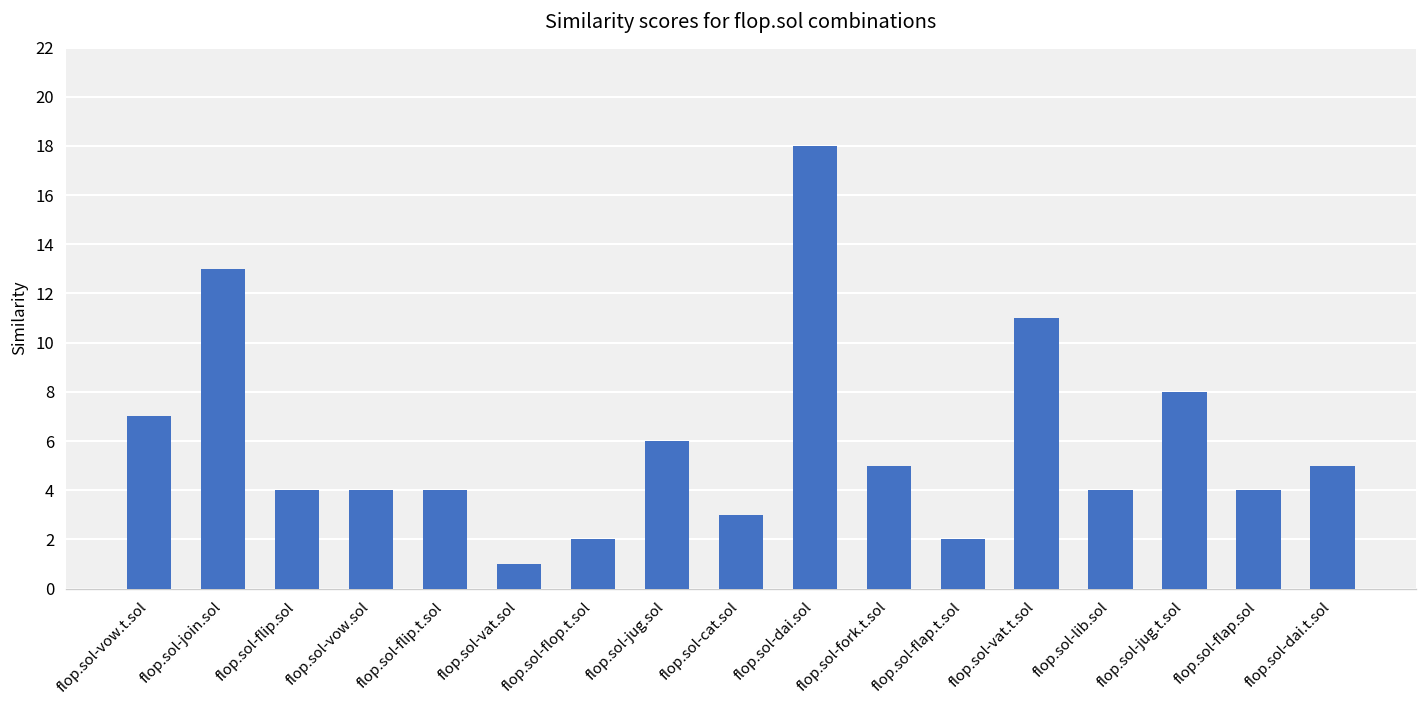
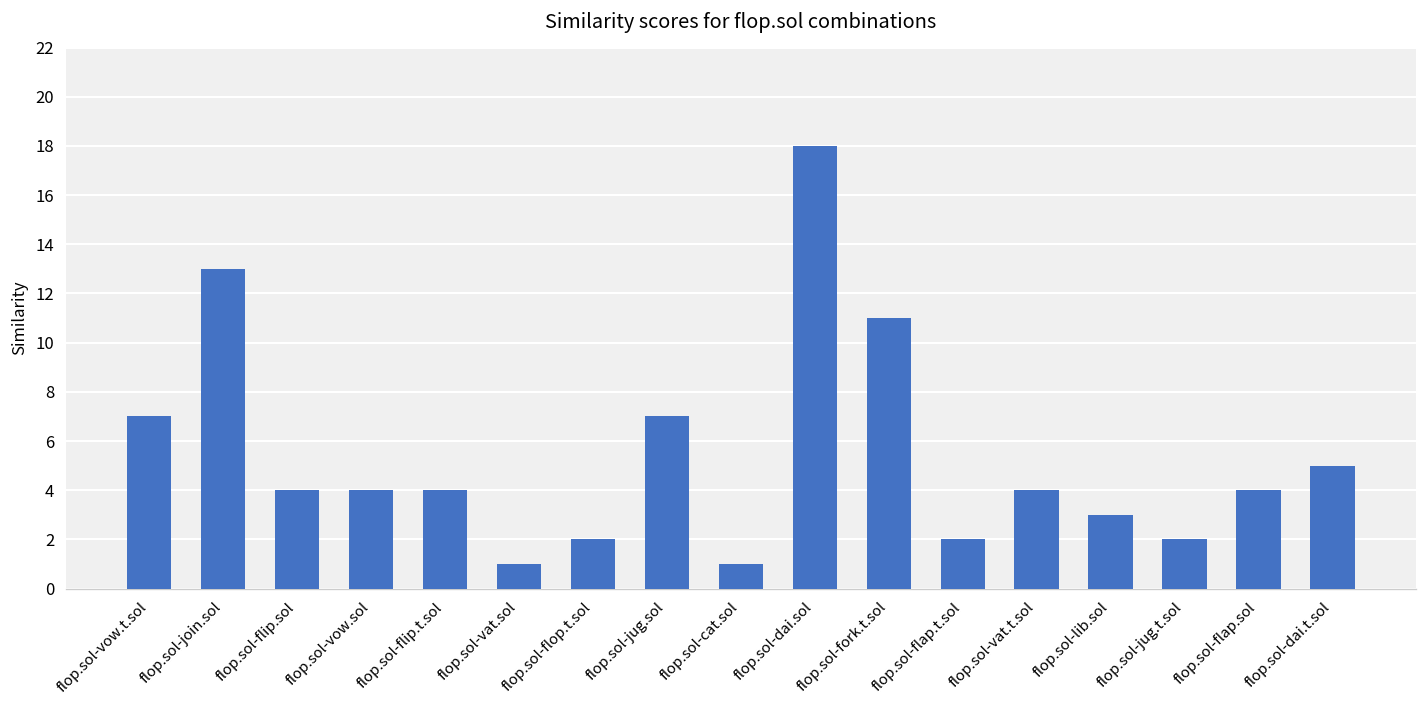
flop.sol-jug.sol: 6 -> 7
flop.sol-cat.sol: 3 -> 1
flop.sol-fork.t.sol: 5 -> 11
flop.sol-vat.t.sol: 11 -> 4
flop.sol-lib.sol: 4 -> 3
flop.sol-jug.t.sol: 8 -> 2
